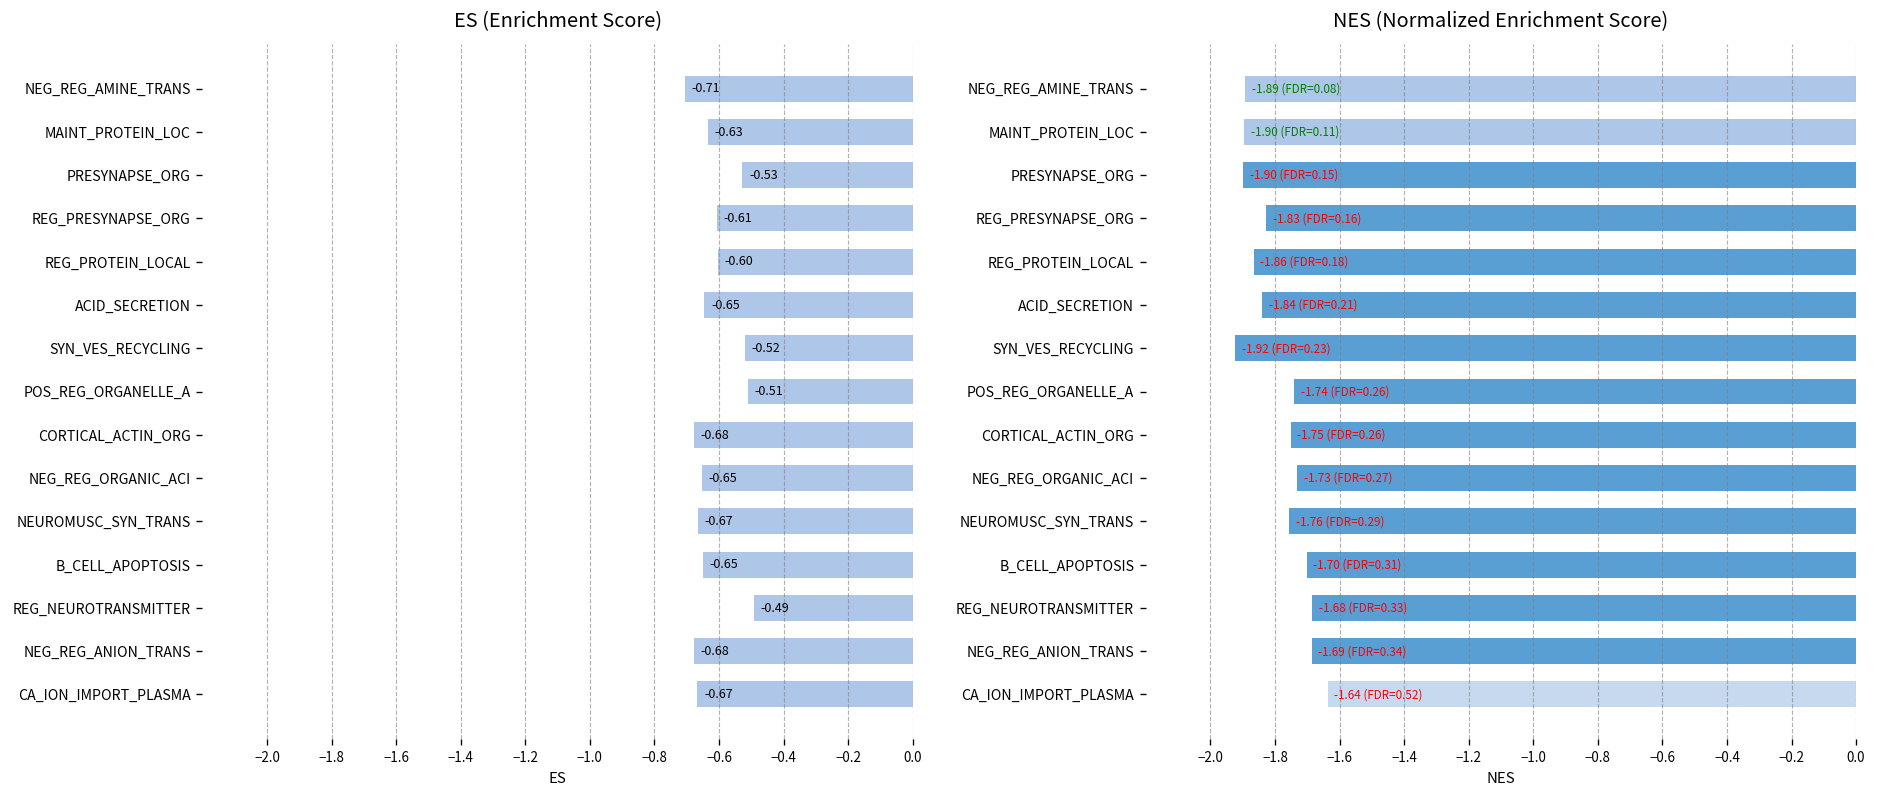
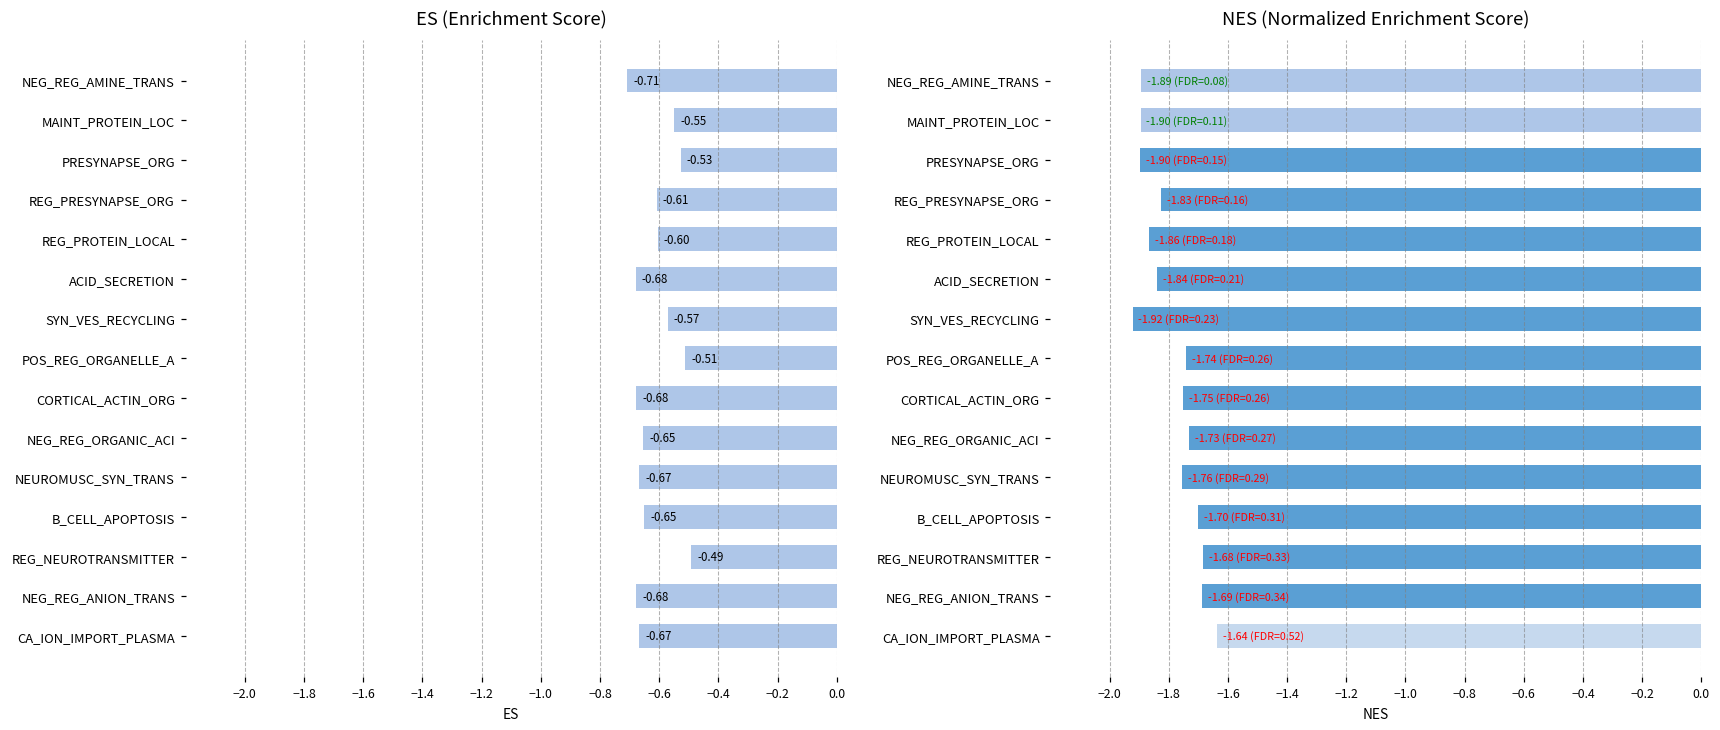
ES (Enrichment Score), MAINT_PROTEIN_LOC: -0.63 -> -0.55
ES (Enrichment Score), ACID_SECRETION: -0.65 -> -0.68
ES (Enrichment Score), SYN_VES_RECYCLING: -0.52 -> -0.57
